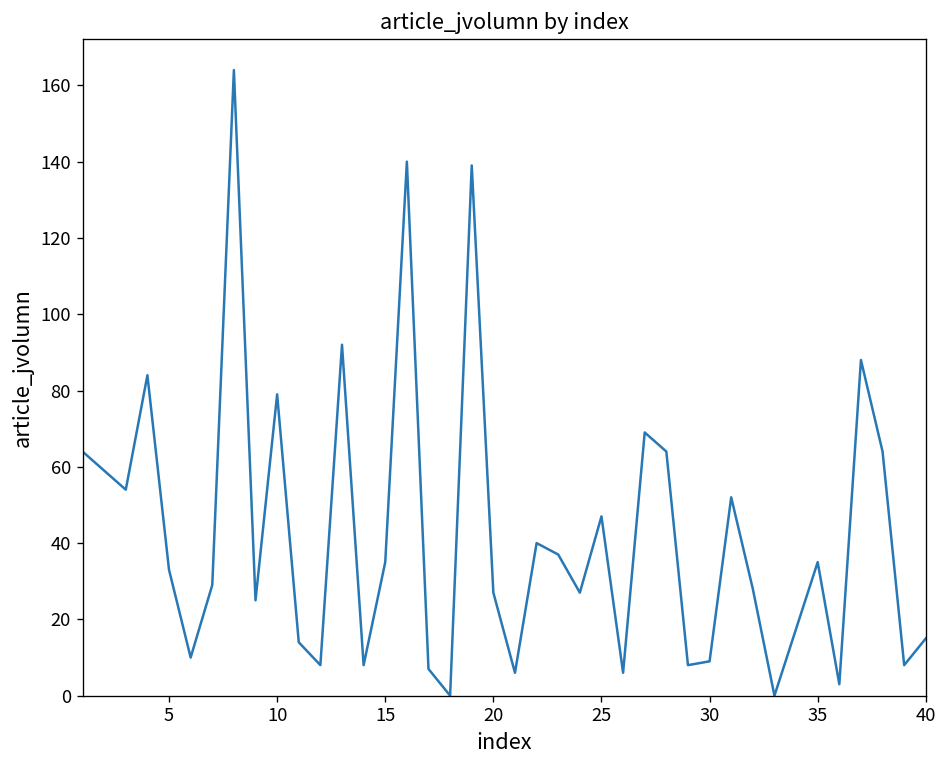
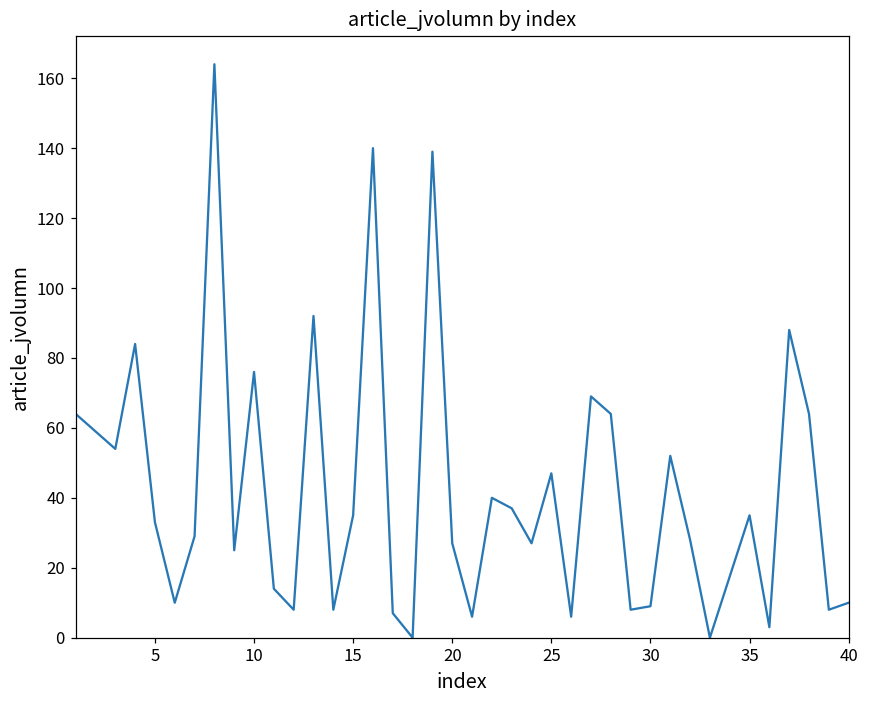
10: 79 -> 76
40: 15 -> 10
